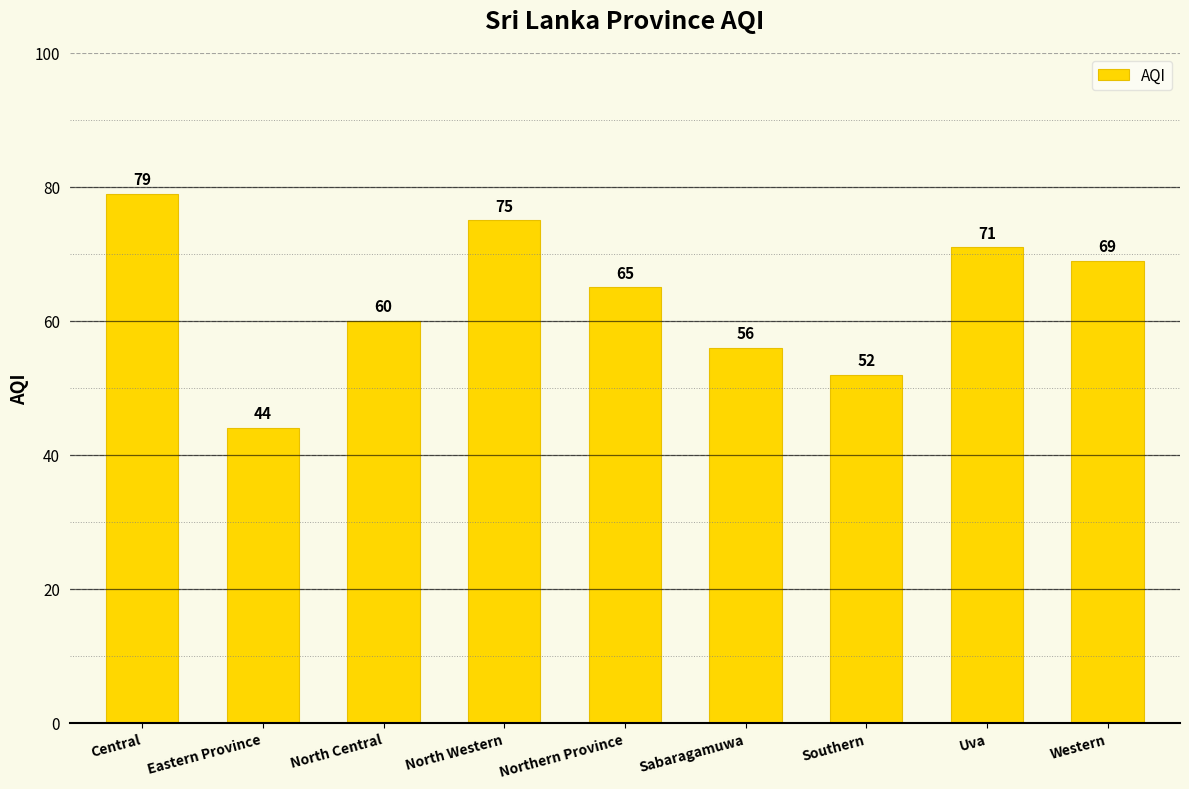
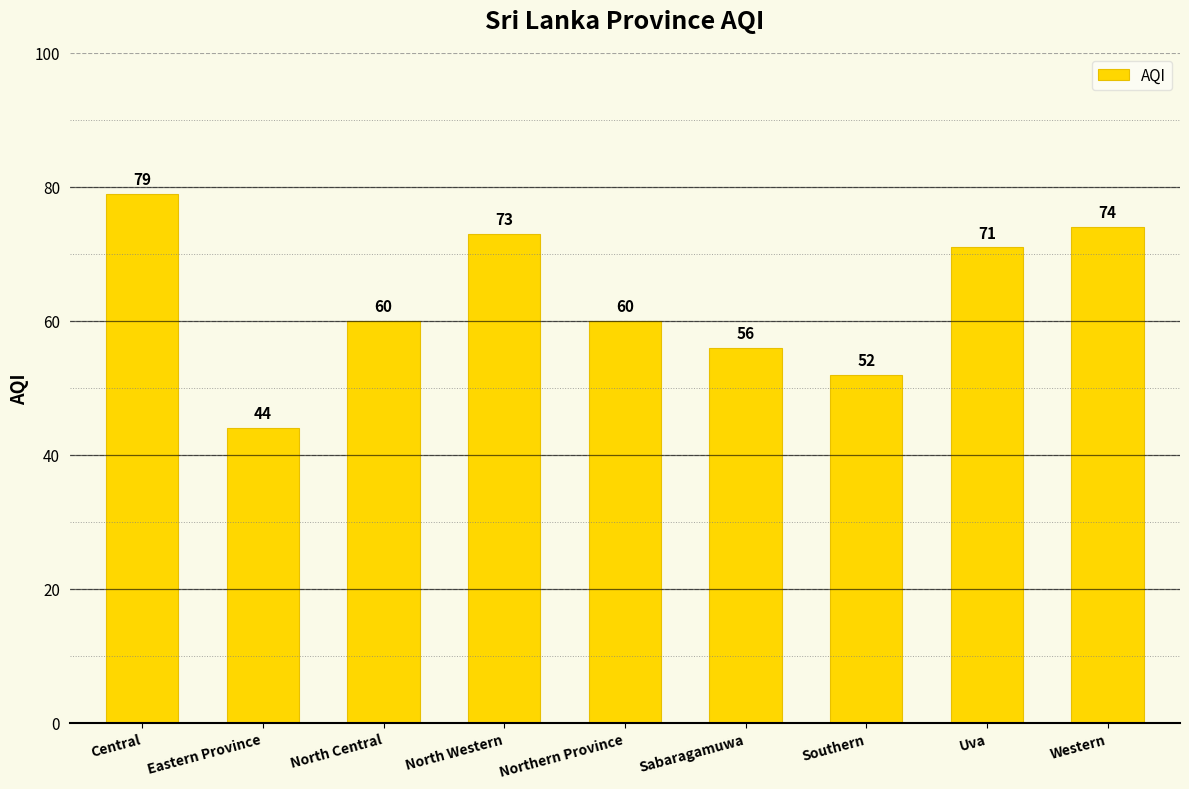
North Western: 75 -> 73
Northern Province: 65 -> 60
Western: 69 -> 74
